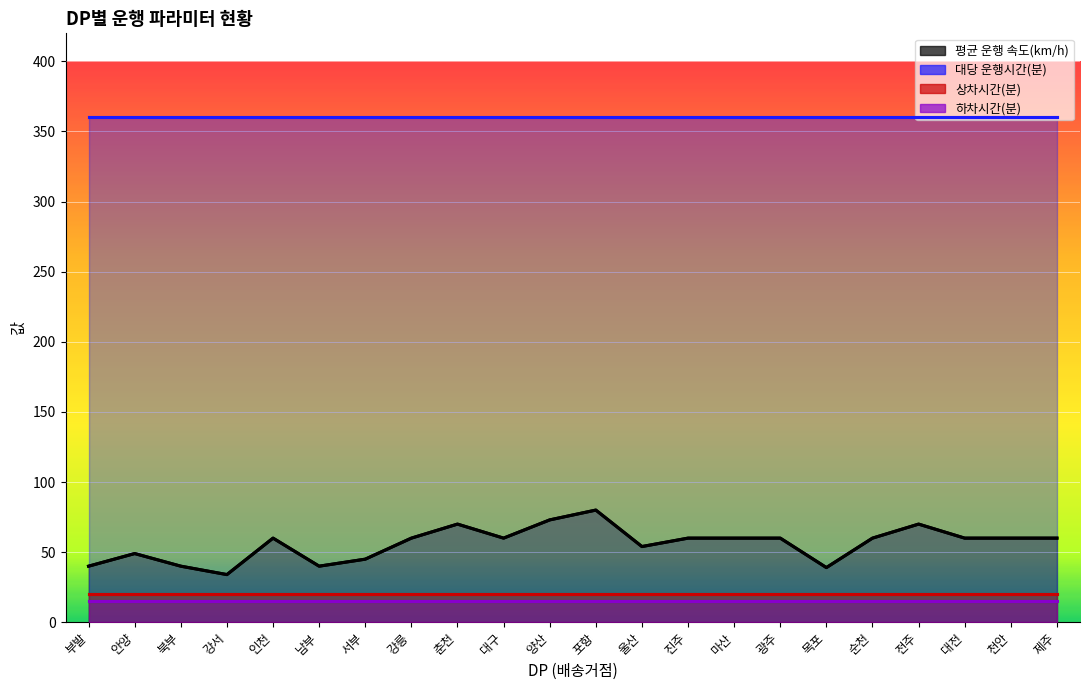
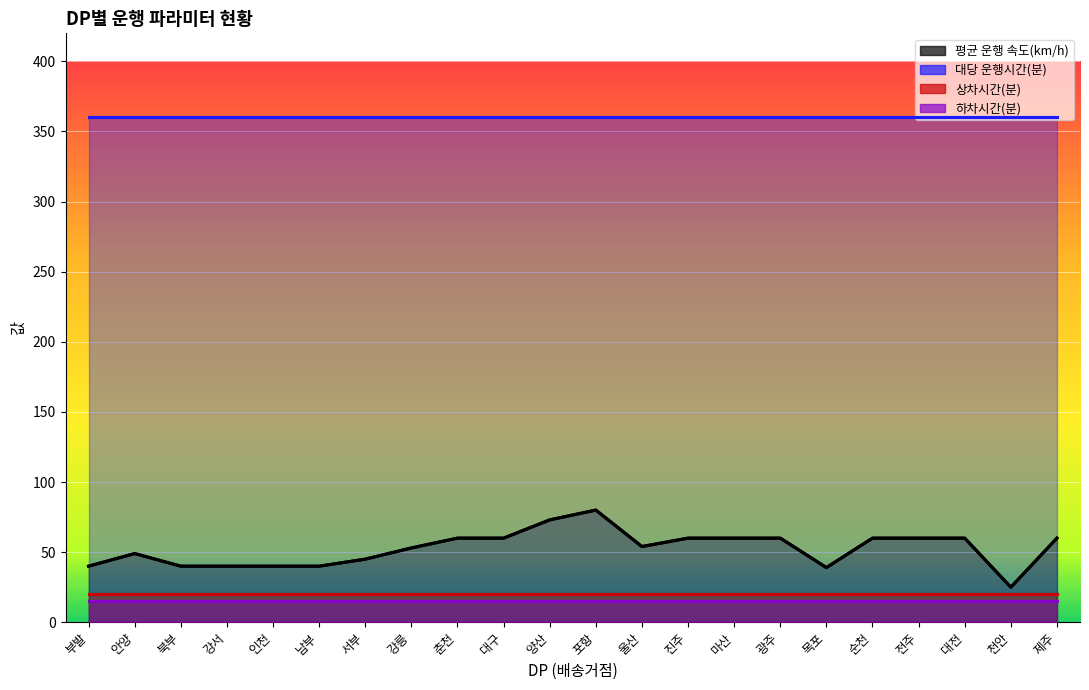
평균 운행 속도(km/h), 강서: 34 -> 40
평균 운행 속도(km/h), 인천: 60 -> 40
평균 운행 속도(km/h), 강릉: 60 -> 53
평균 운행 속도(km/h), 춘천: 70 -> 60
평균 운행 속도(km/h), 전주: 70 -> 60
평균 운행 속도(km/h), 천안: 60 -> 25
